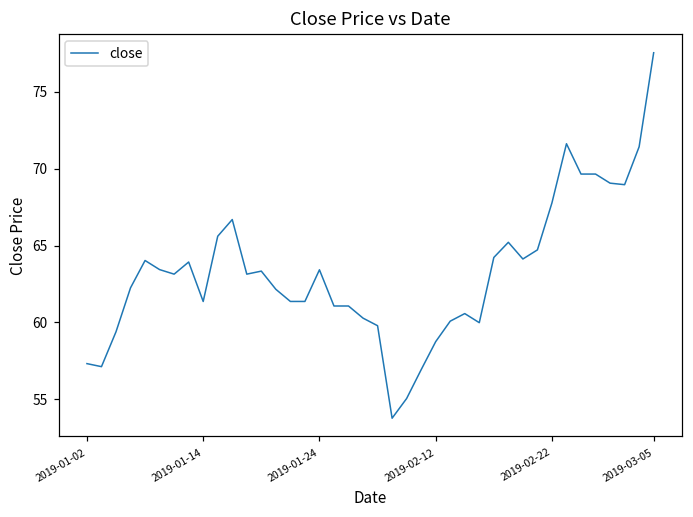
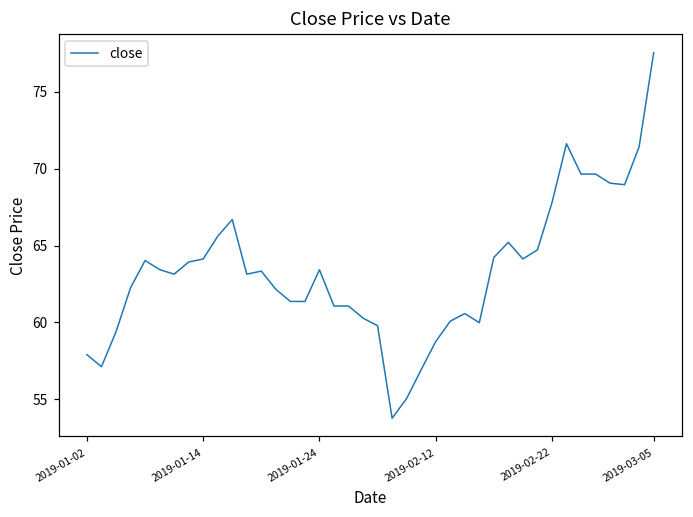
2019-01-02: 57.3 -> 57.9
2019-01-14: 61.4 -> 64.1
